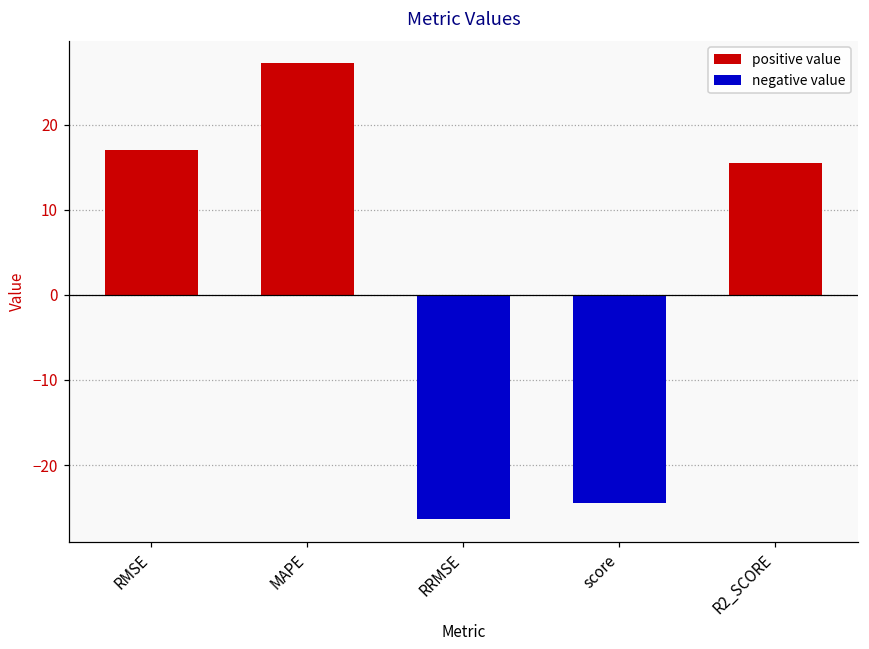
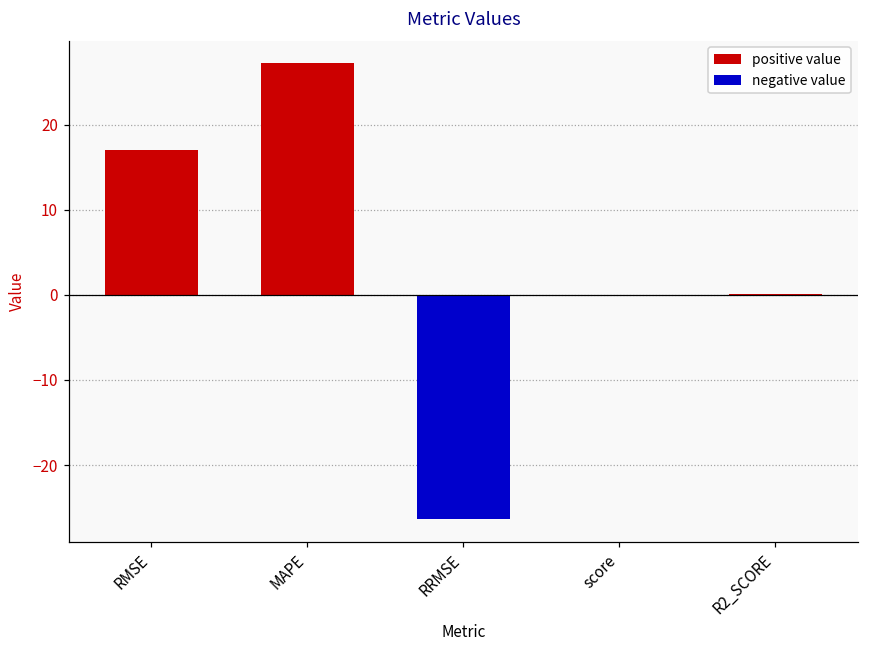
score: -24 -> 0
R2_SCORE: 15 -> 0
